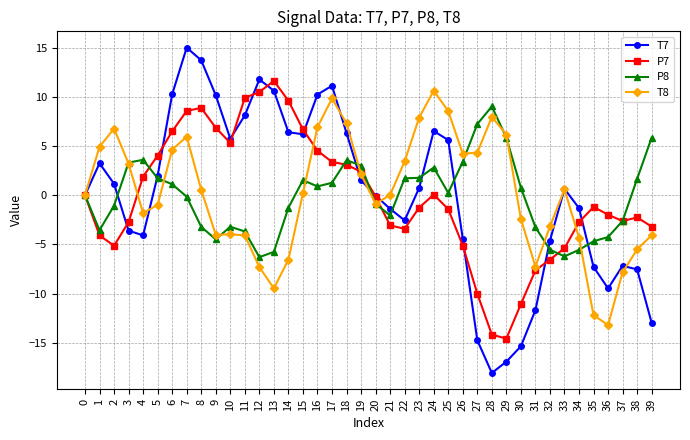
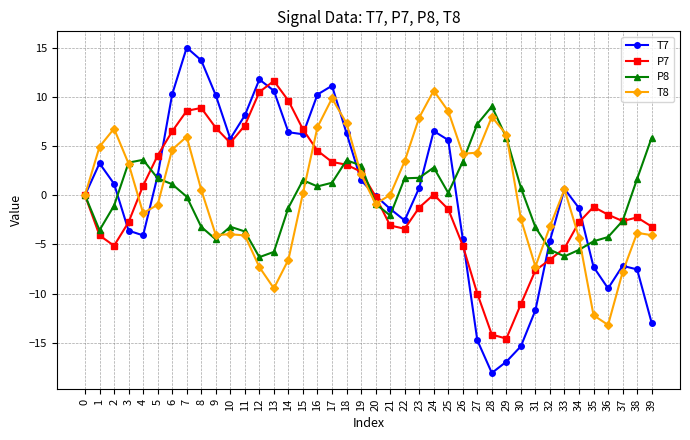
P7, 4: 2 -> 1
P7, 11: 10 -> 7
T8, 38: -6 -> -4
